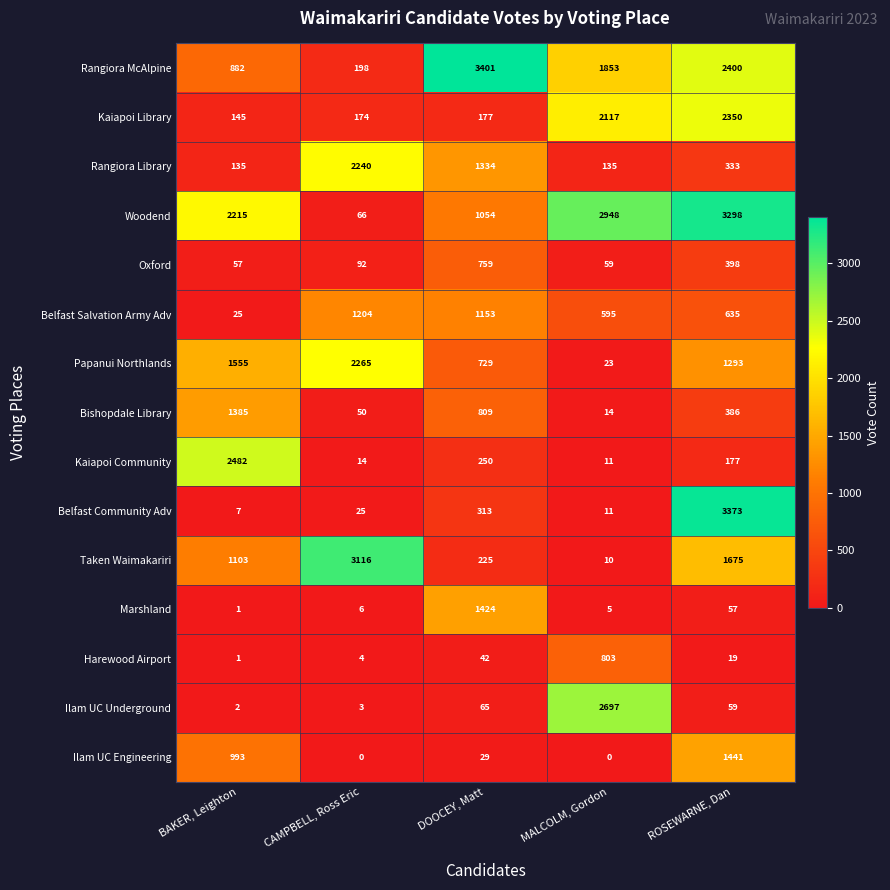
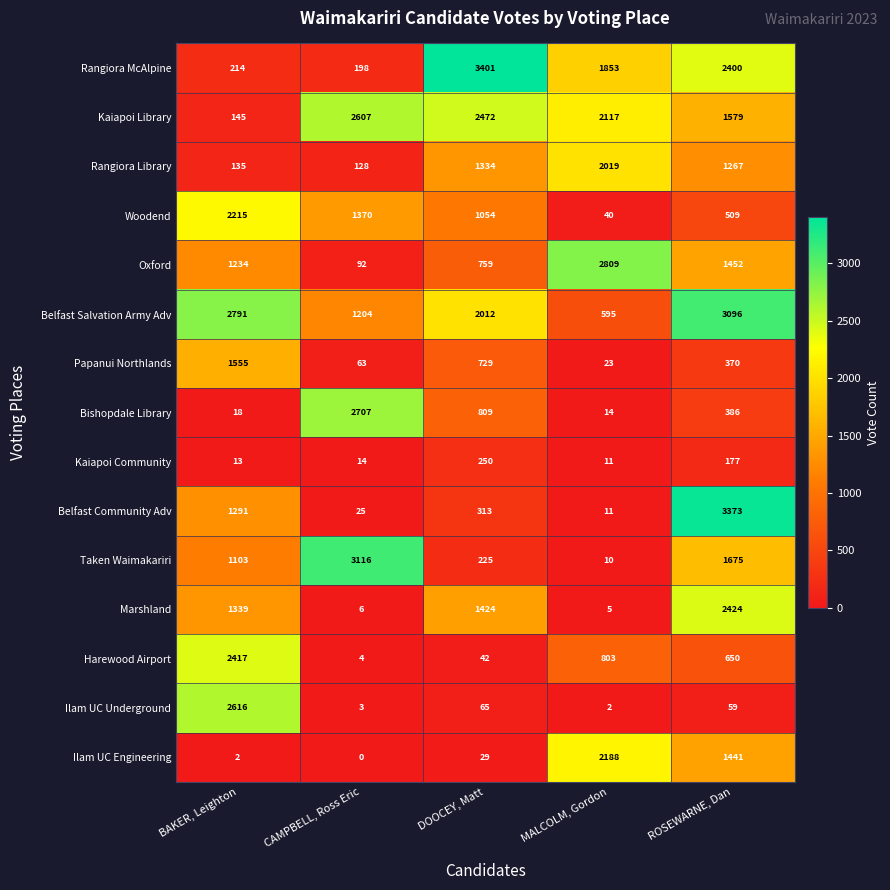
Rangiora McAlpine, BAKER, Leighton: 882 -> 214
Kaiapoi Library, CAMPBELL, Ross Eric: 174 -> 2607
Kaiapoi Library, DOOCEY, Matt: 177 -> 2472
Kaiapoi Library, ROSEWARNE, Dan: 2350 -> 1579
Rangiora Library, CAMPBELL, Ross Eric: 2240 -> 128
Rangiora Library, MALCOLM, Gordon: 135 -> 2019
Rangiora Library, ROSEWARNE, Dan: 333 -> 1267
Woodend, CAMPBELL, Ross Eric: 66 -> 1370
Woodend, MALCOLM, Gordon: 2948 -> 40
Woodend, ROSEWARNE, Dan: 3298 -> 509
Oxford, BAKER, Leighton: 57 -> 1234
Oxford, MALCOLM, Gordon: 59 -> 2809
Oxford, ROSEWARNE, Dan: 398 -> 1452
Belfast Salvation Army Adv, BAKER, Leighton: 25 -> 2791
Belfast Salvation Army Adv, DOOCEY, Matt: 1153 -> 2012
Belfast Salvation Army Adv, ROSEWARNE, Dan: 635 -> 3096
Papanui Northlands, CAMPBELL, Ross Eric: 2265 -> 63
Papanui Northlands, ROSEWARNE, Dan: 1293 -> 370
Bishopdale Library, BAKER, Leighton: 1385 -> 18
Bishopdale Library, CAMPBELL, Ross Eric: 50 -> 2707
Kaiapoi Community, BAKER, Leighton: 2482 -> 13
Belfast Community Adv, BAKER, Leighton: 7 -> 1291
Marshland, BAKER, Leighton: 1 -> 1339
Marshland, ROSEWARNE, Dan: 57 -> 2424
Harewood Airport, BAKER, Leighton: 1 -> 2417
Harewood Airport, ROSEWARNE, Dan: 19 -> 650
Ilam UC Underground, BAKER, Leighton: 2 -> 2616
Ilam UC Underground, MALCOLM, Gordon: 2697 -> 2
Ilam UC Engineering, BAKER, Leighton: 993 -> 2
Ilam UC Engineering, MALCOLM, Gordon: 0 -> 2188
